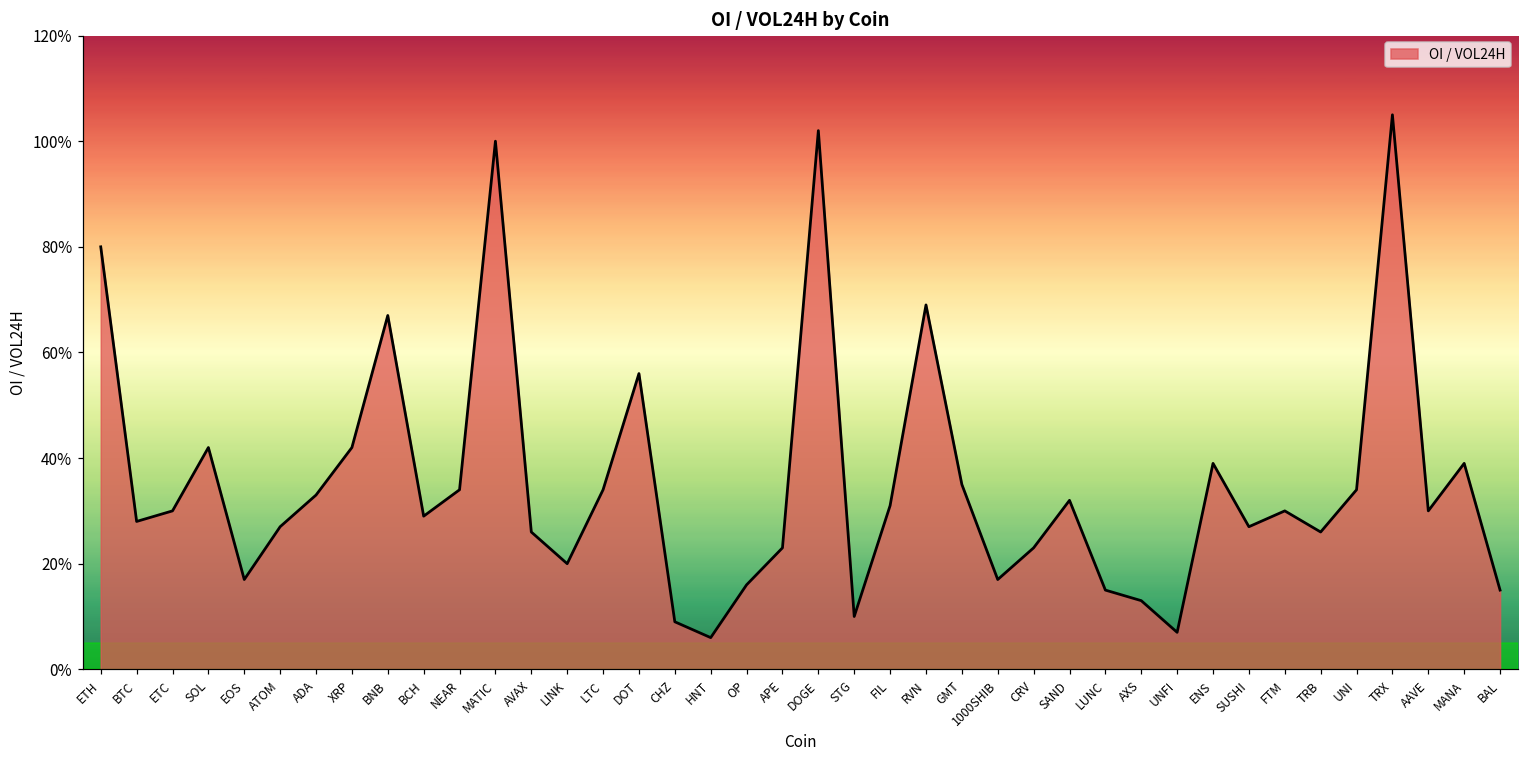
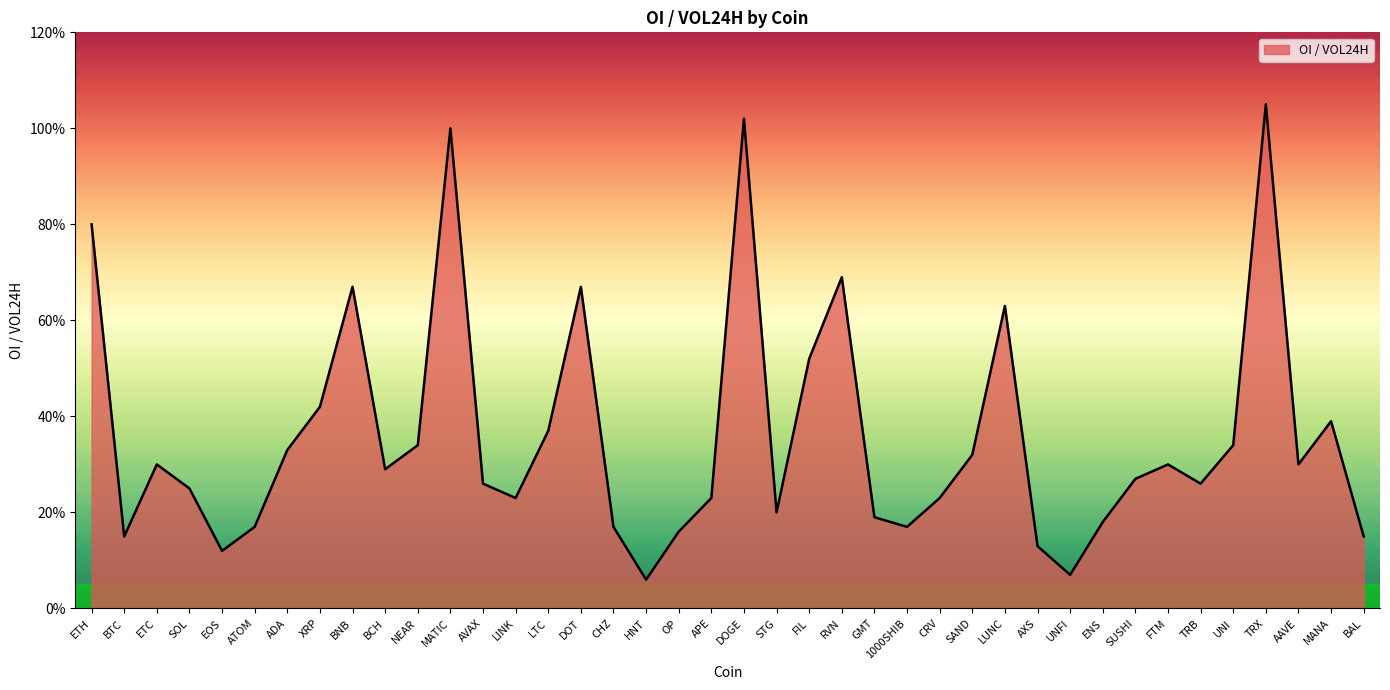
BTC: 28% -> 15%
SOL: 42% -> 25%
EOS: 17% -> 12%
ATOM: 27% -> 17%
LINK: 20% -> 23%
LTC: 34% -> 37%
DOT: 56% -> 67%
CHZ: 9% -> 17%
STG: 10% -> 20%
FIL: 31% -> 52%
GMT: 35% -> 19%
LUNC: 15% -> 63%
ENS: 39% -> 18%
